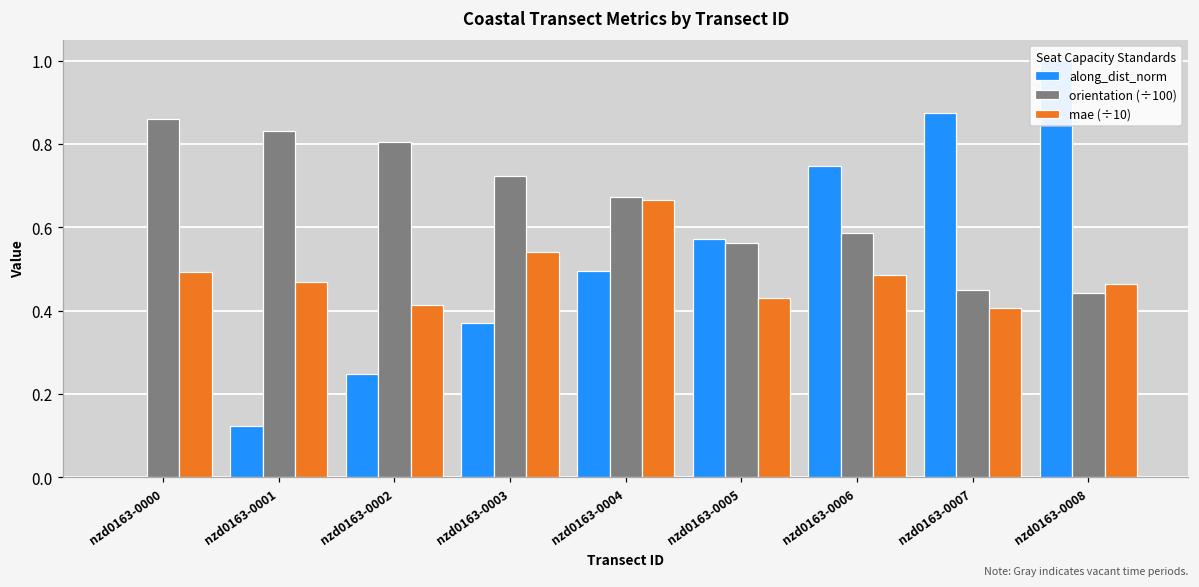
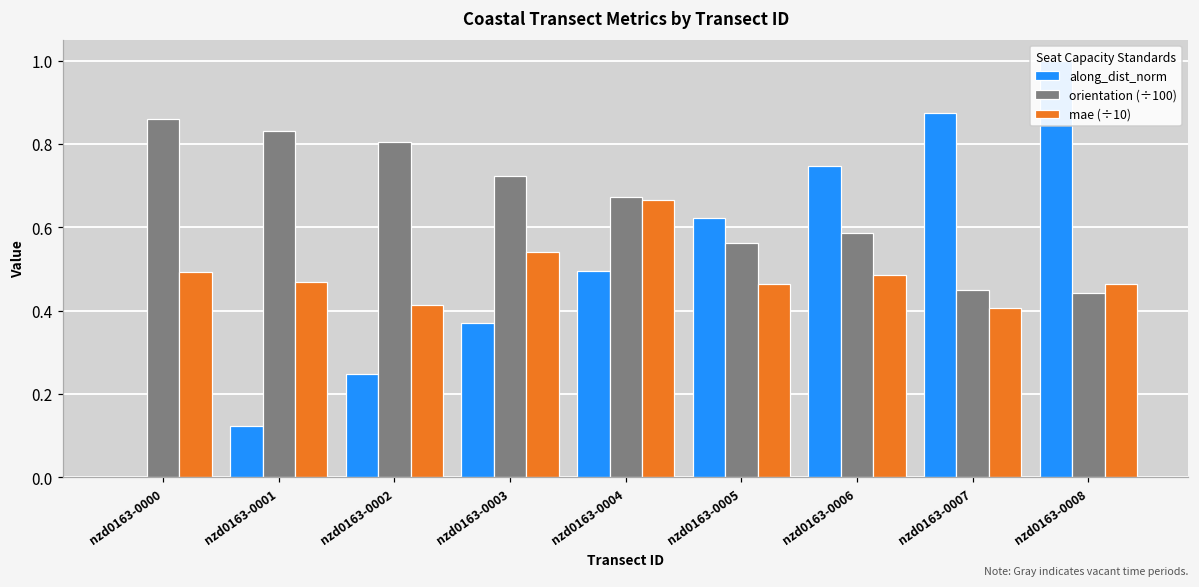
along_dist_norm, nzd0163-0005: 0.57 -> 0.62
mae (÷10), nzd0163-0005: 0.43 -> 0.46
